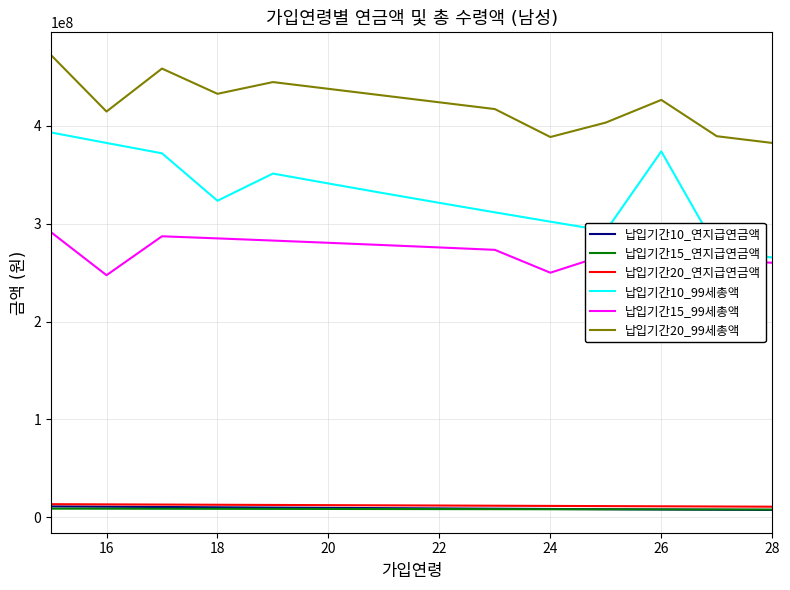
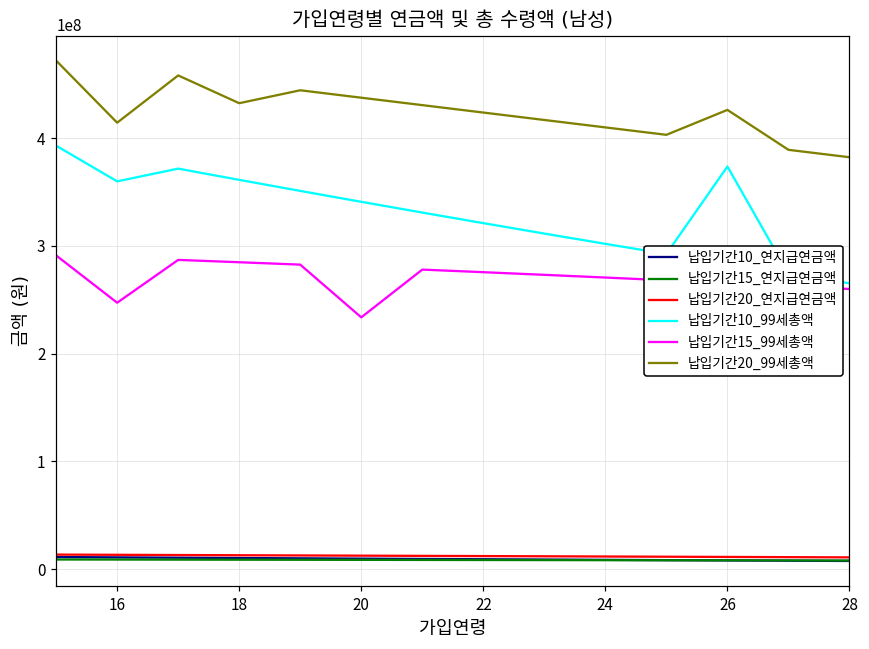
납입기간10_99세총액, 16: 380000000 -> 360000000
납입기간10_99세총액, 18: 320000000 -> 360000000
납입기간15_99세총액, 20: 280000000 -> 230000000
납입기간15_99세총액, 24: 250000000 -> 270000000
납입기간20_99세총액, 24: 390000000 -> 410000000
